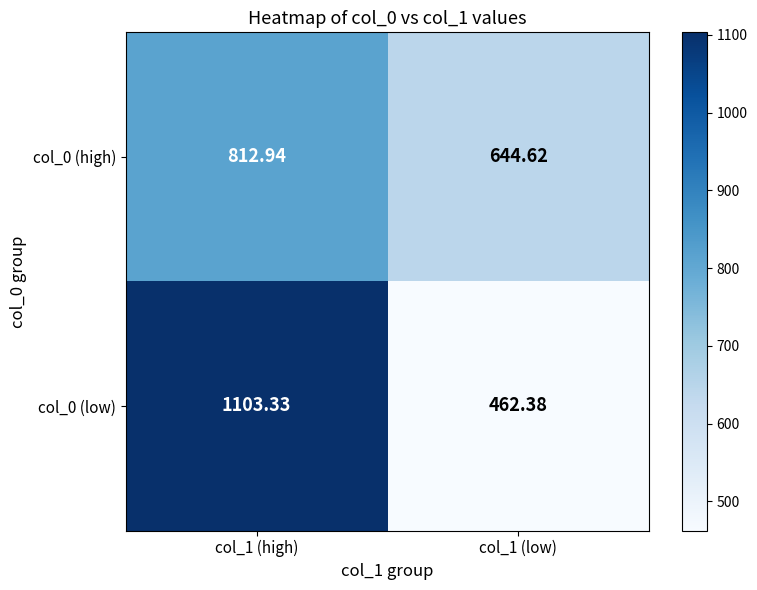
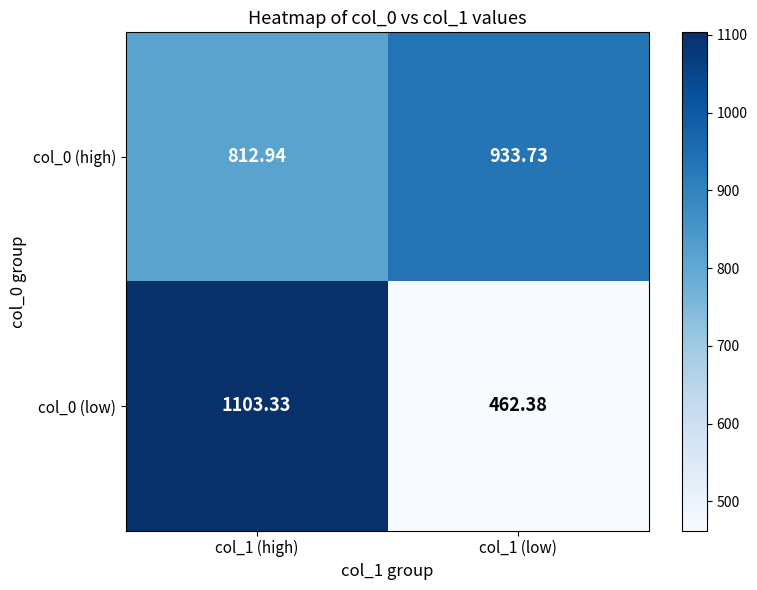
col_0 (high), col_1 (low): 644.62 -> 933.73
